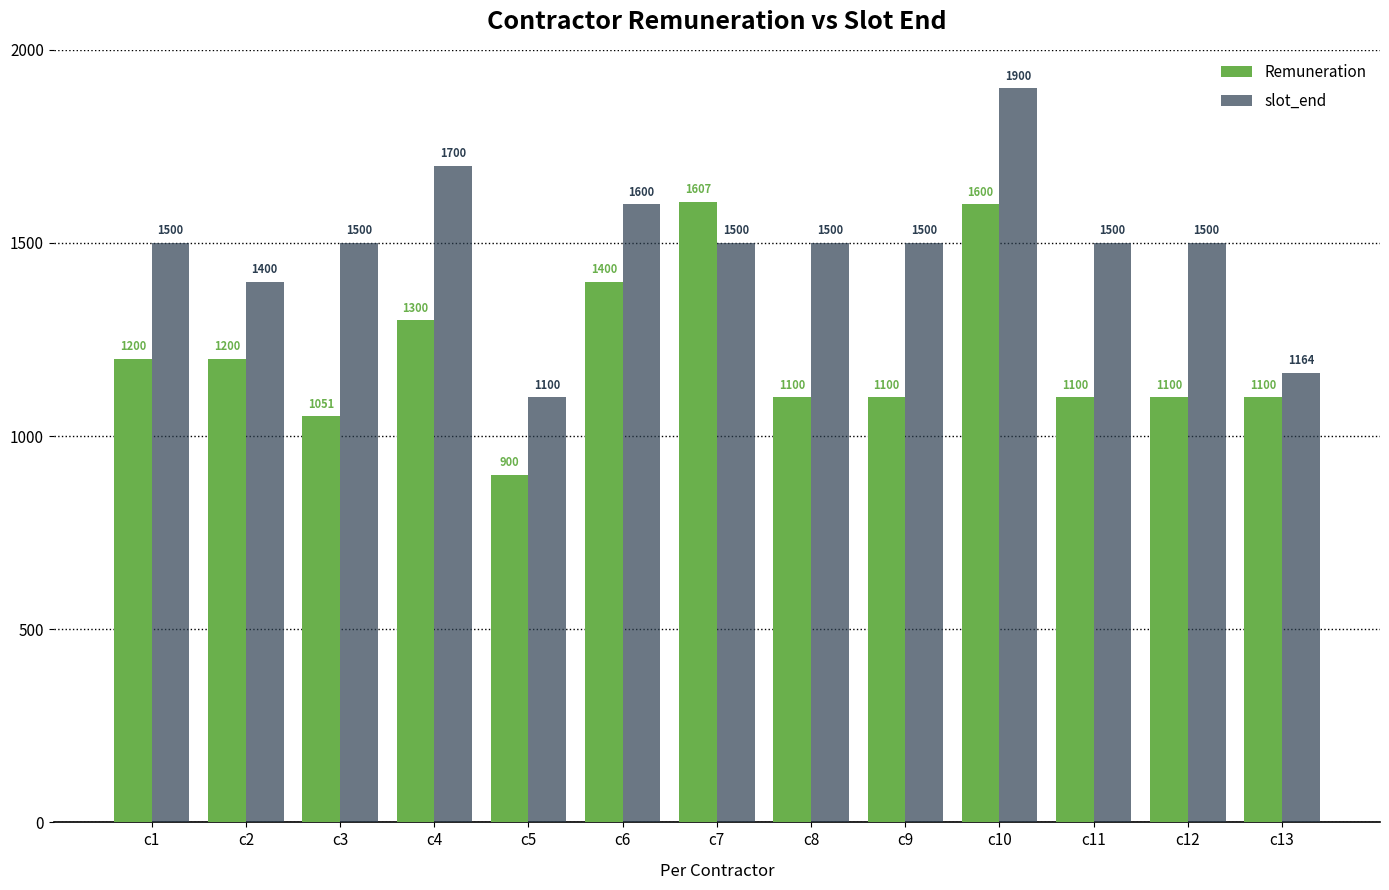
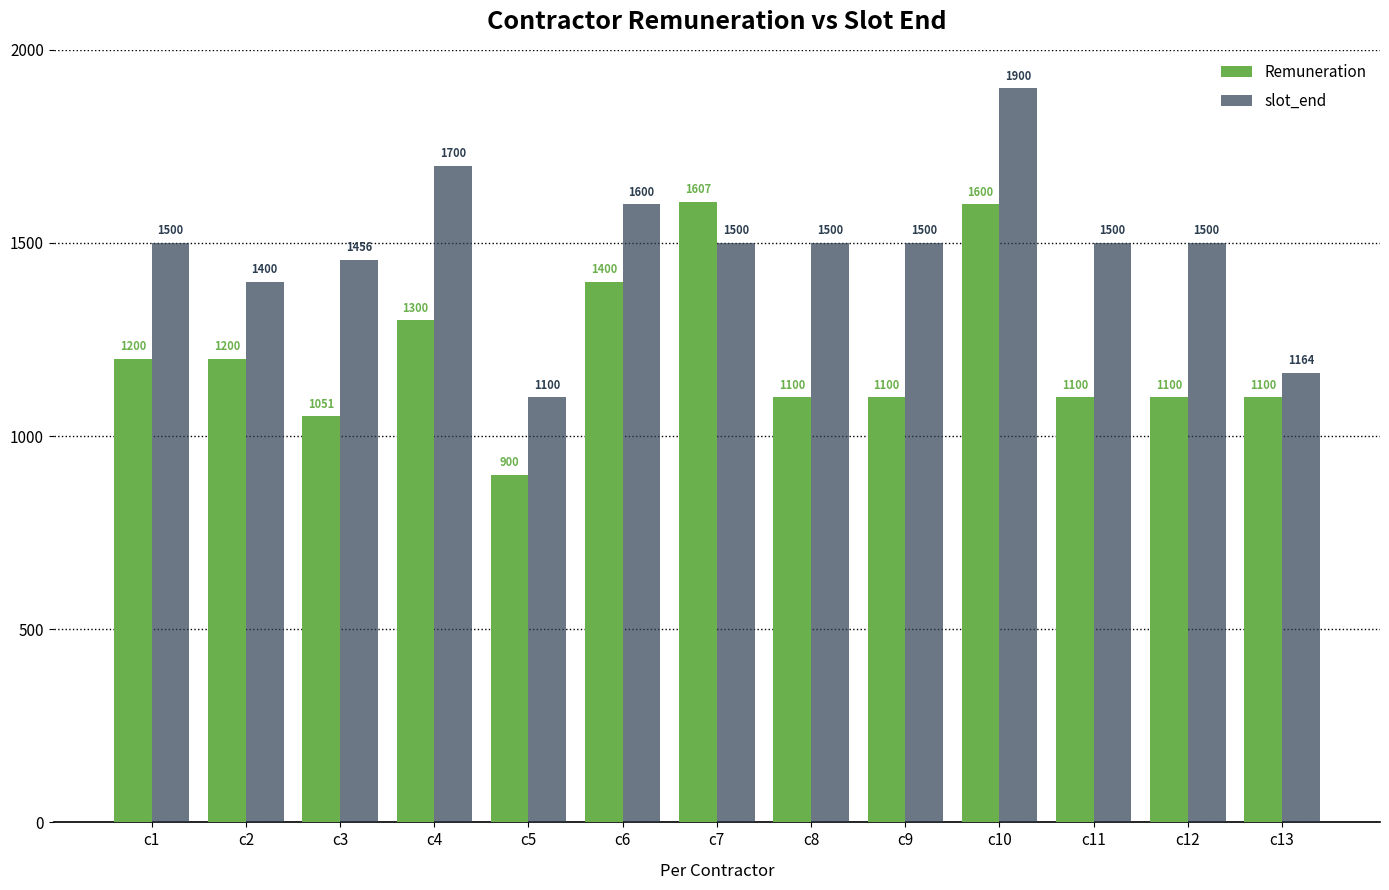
slot_end, c3: 1500 -> 1456
